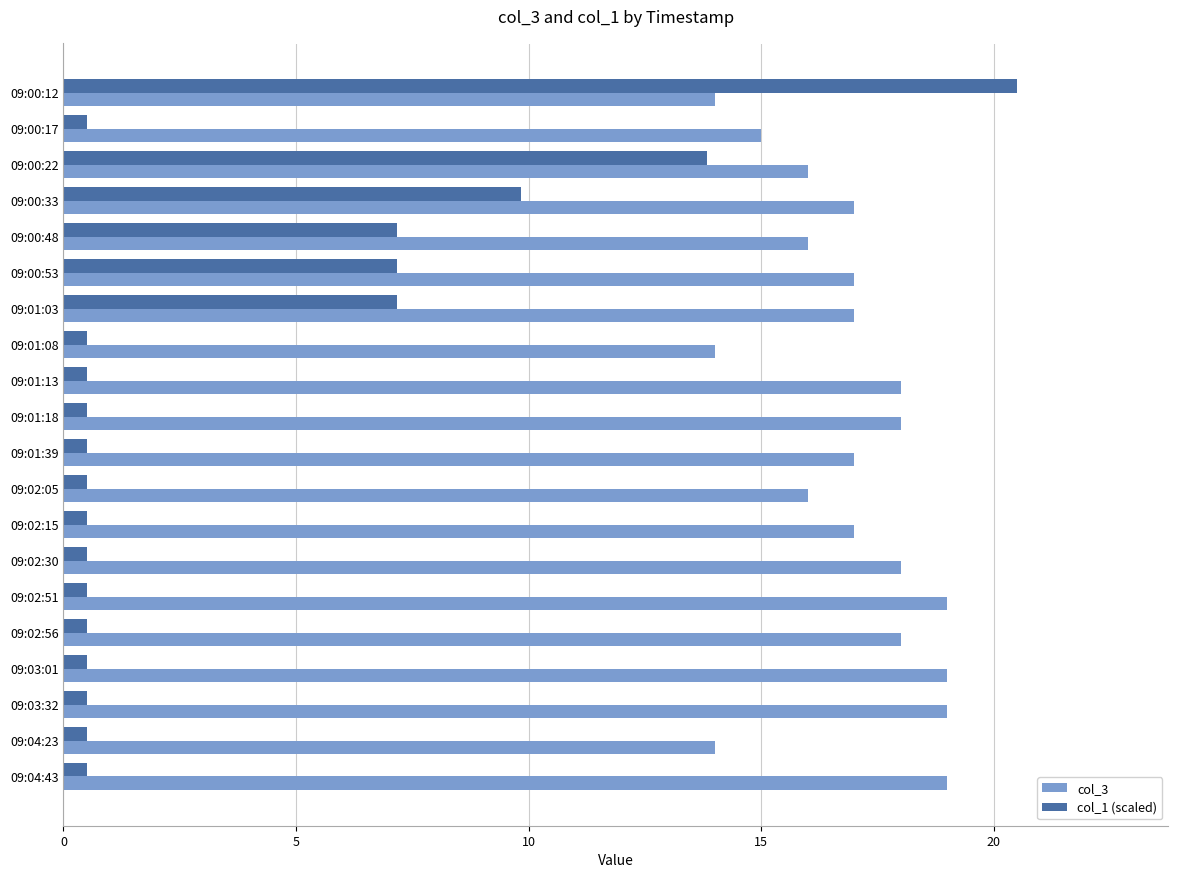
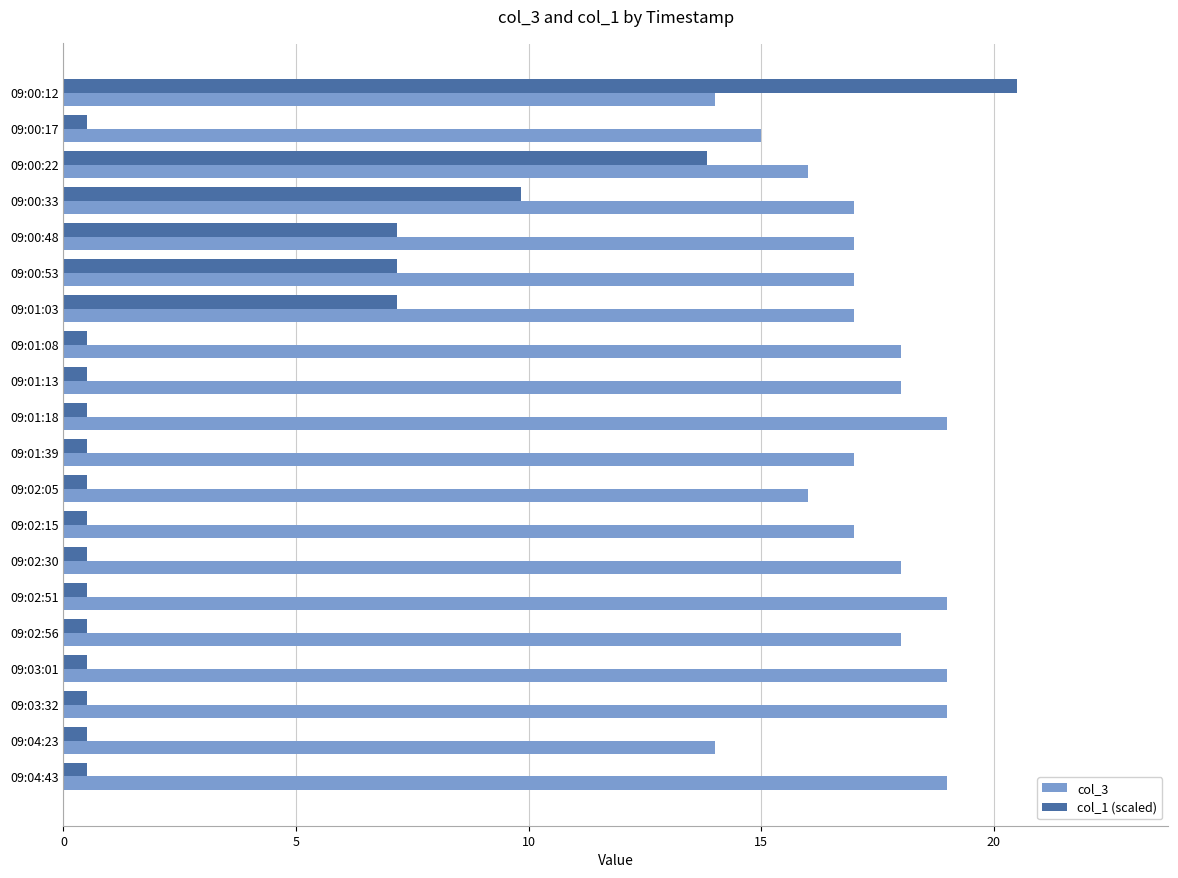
col_3, 09:00:48: 16 -> 17
col_3, 09:01:08: 14 -> 18
col_3, 09:01:18: 18 -> 19
